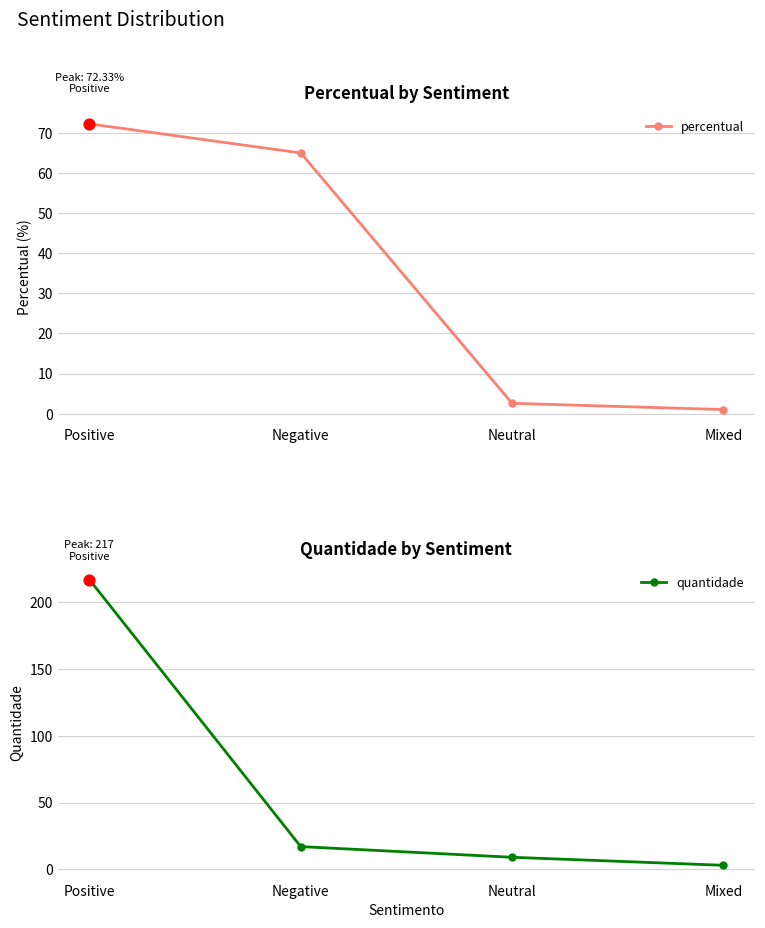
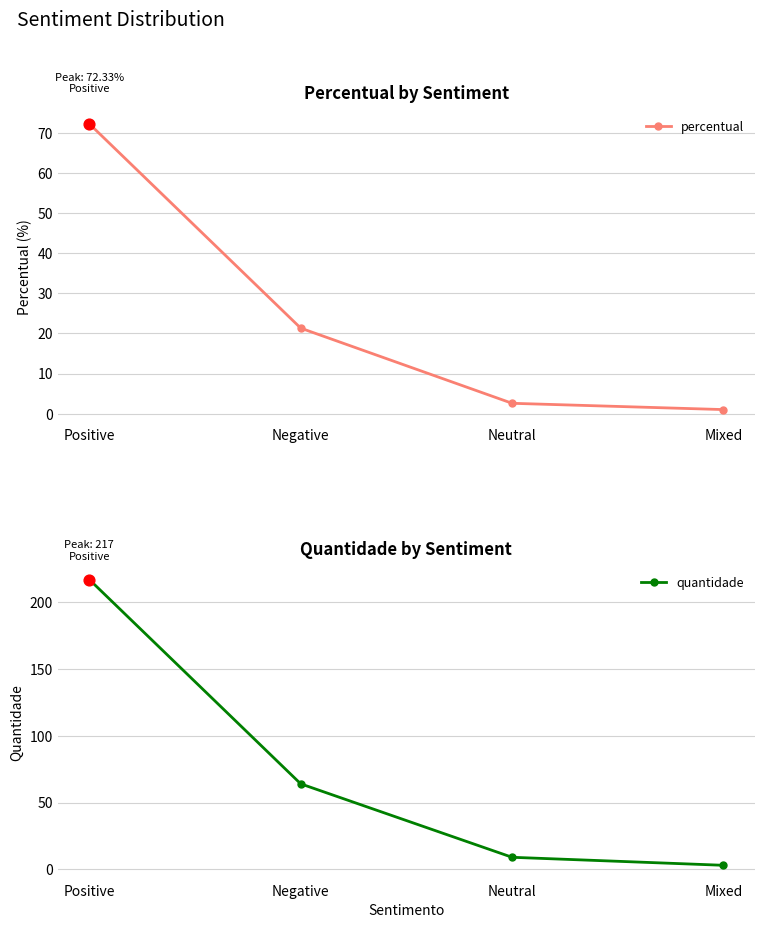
Percentual by Sentiment, percentual, Negative: 65 -> 21
Quantidade by Sentiment, quantidade, Negative: 17 -> 64
